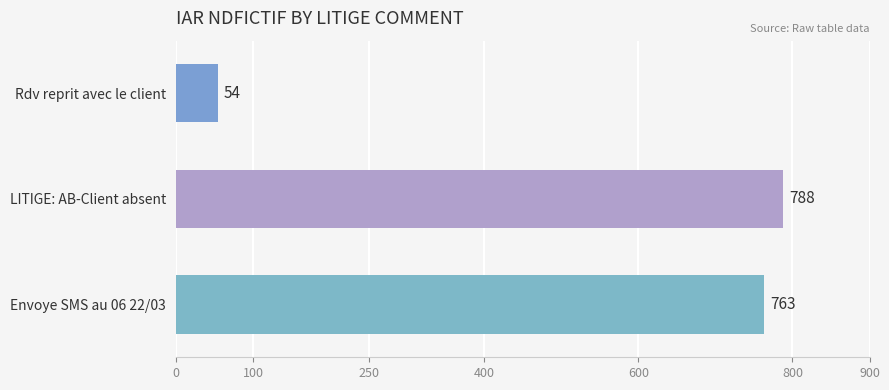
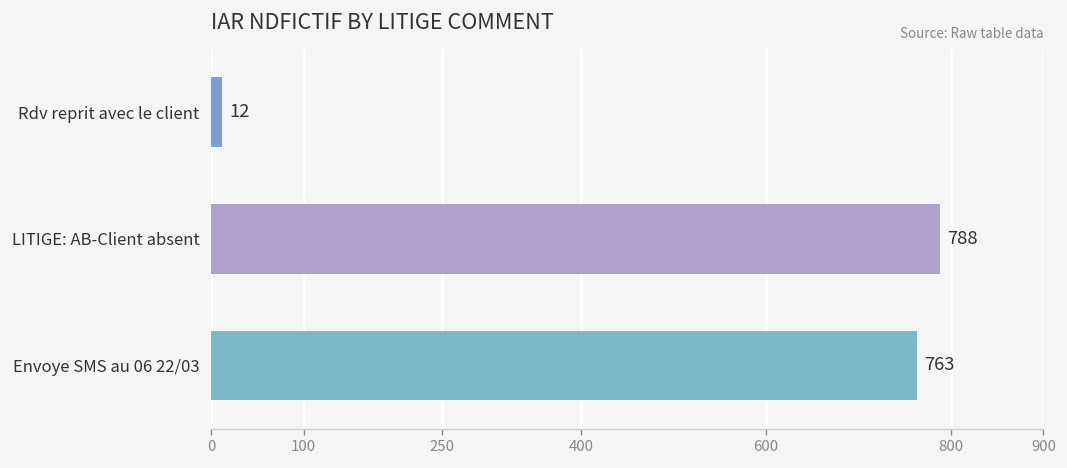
Rdv reprit avec le client: 54 -> 12
